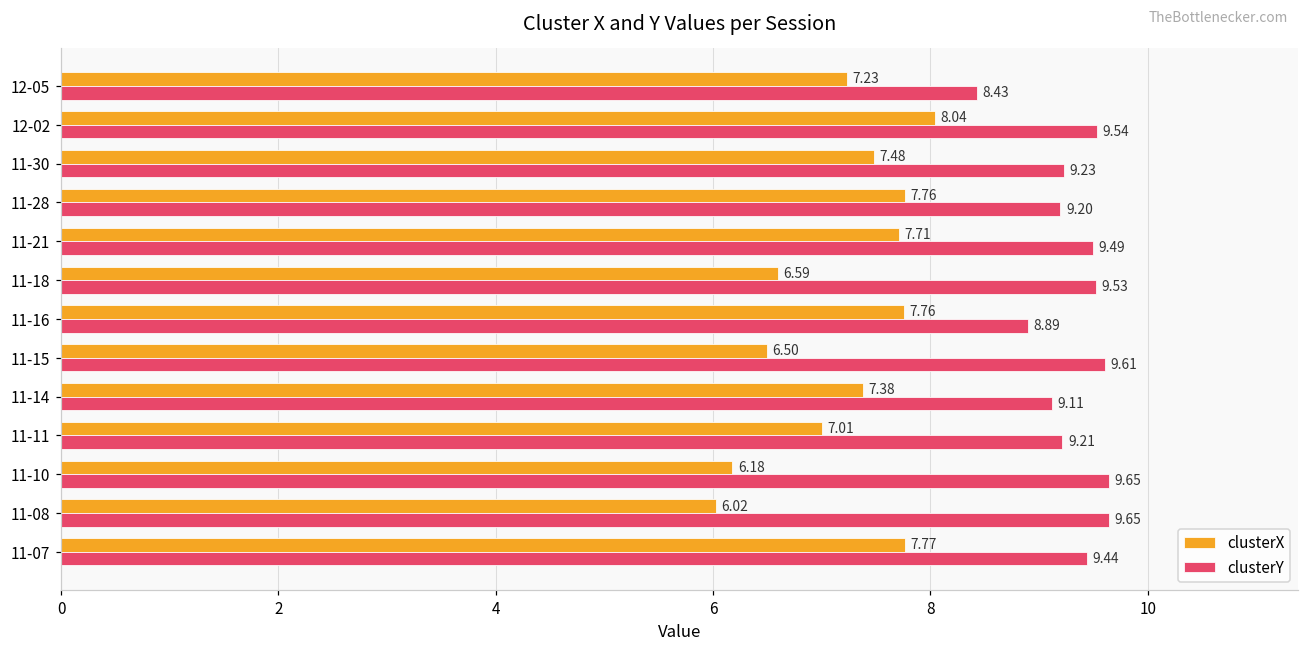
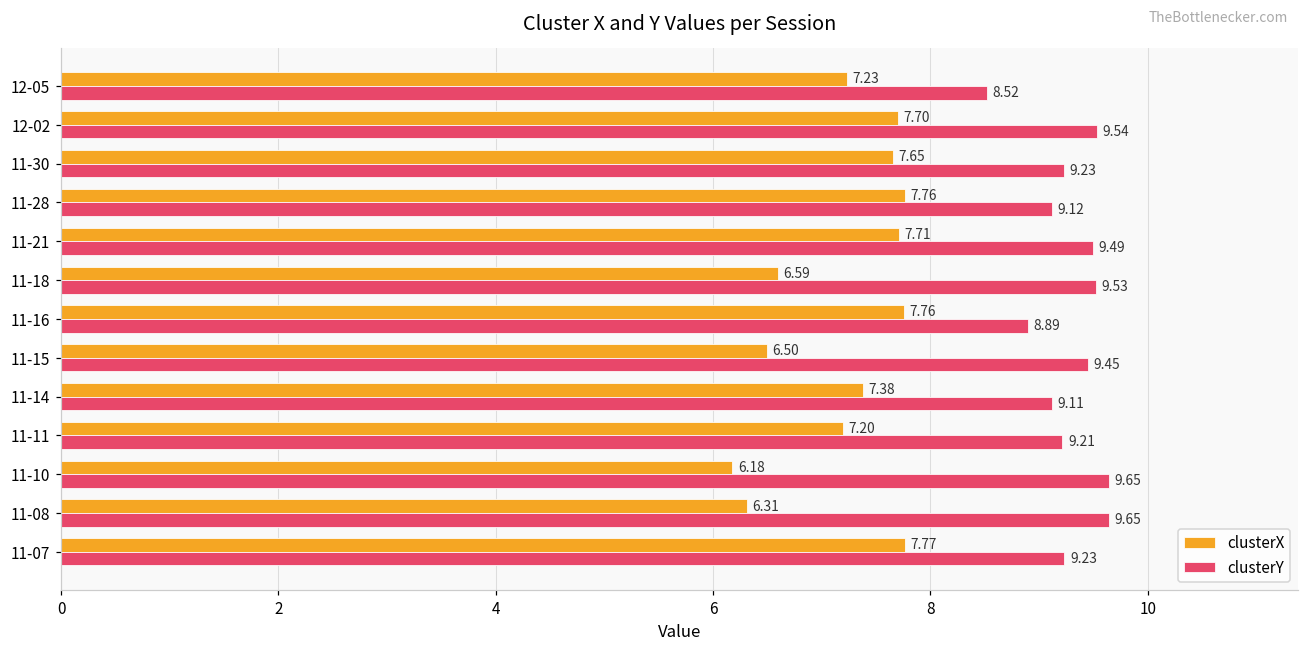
clusterY, 12-05: 8.43 -> 8.52
clusterX, 12-02: 8.04 -> 7.70
clusterX, 11-30: 7.48 -> 7.65
clusterY, 11-28: 9.20 -> 9.12
clusterY, 11-15: 9.61 -> 9.45
clusterX, 11-11: 7.01 -> 7.20
clusterX, 11-08: 6.02 -> 6.31
clusterY, 11-07: 9.44 -> 9.23
